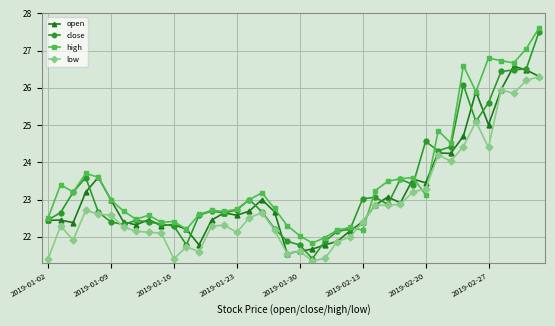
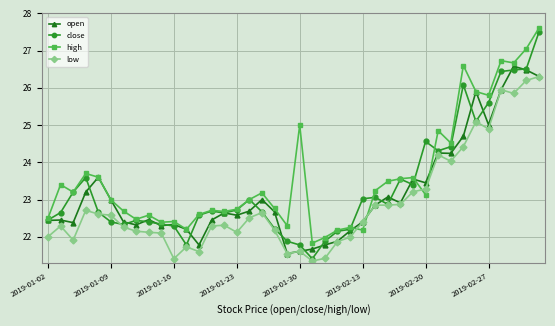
low, 2019-01-02: 21.4 -> 22.0
high, 2019-01-30: 22.0 -> 25.0
high, 2019-02-27: 26.8 -> 25.8
low, 2019-02-27: 24.4 -> 24.9
